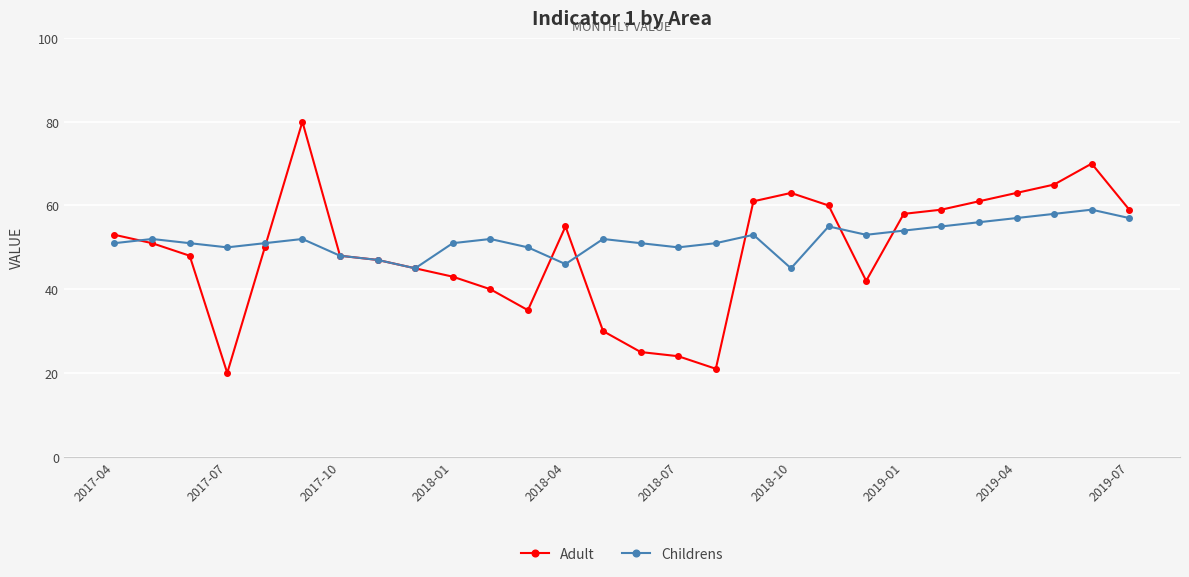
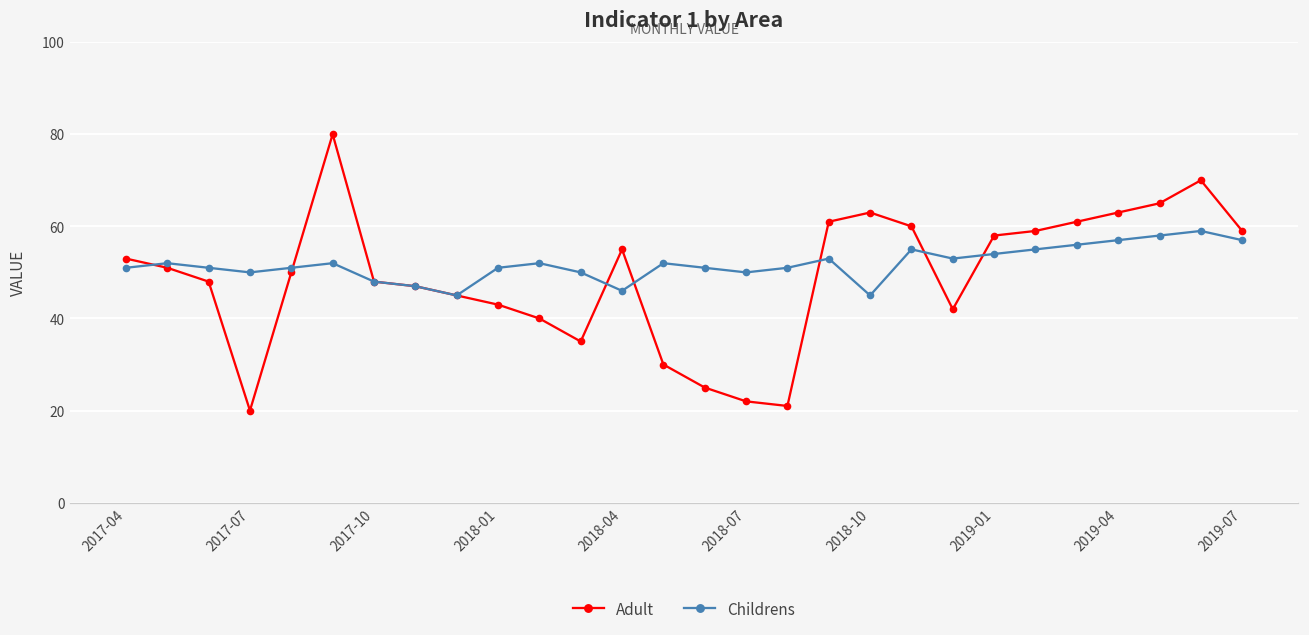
Adult, 2018-07: 24 -> 22
